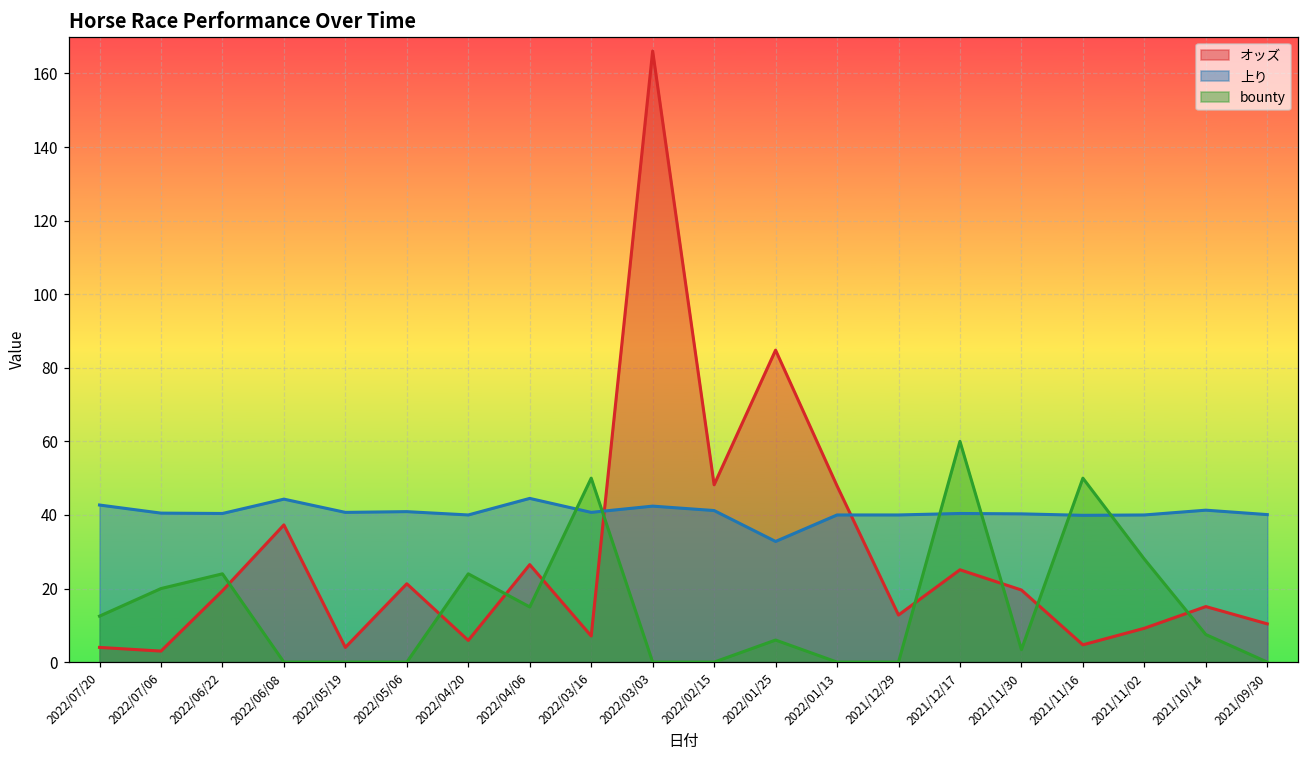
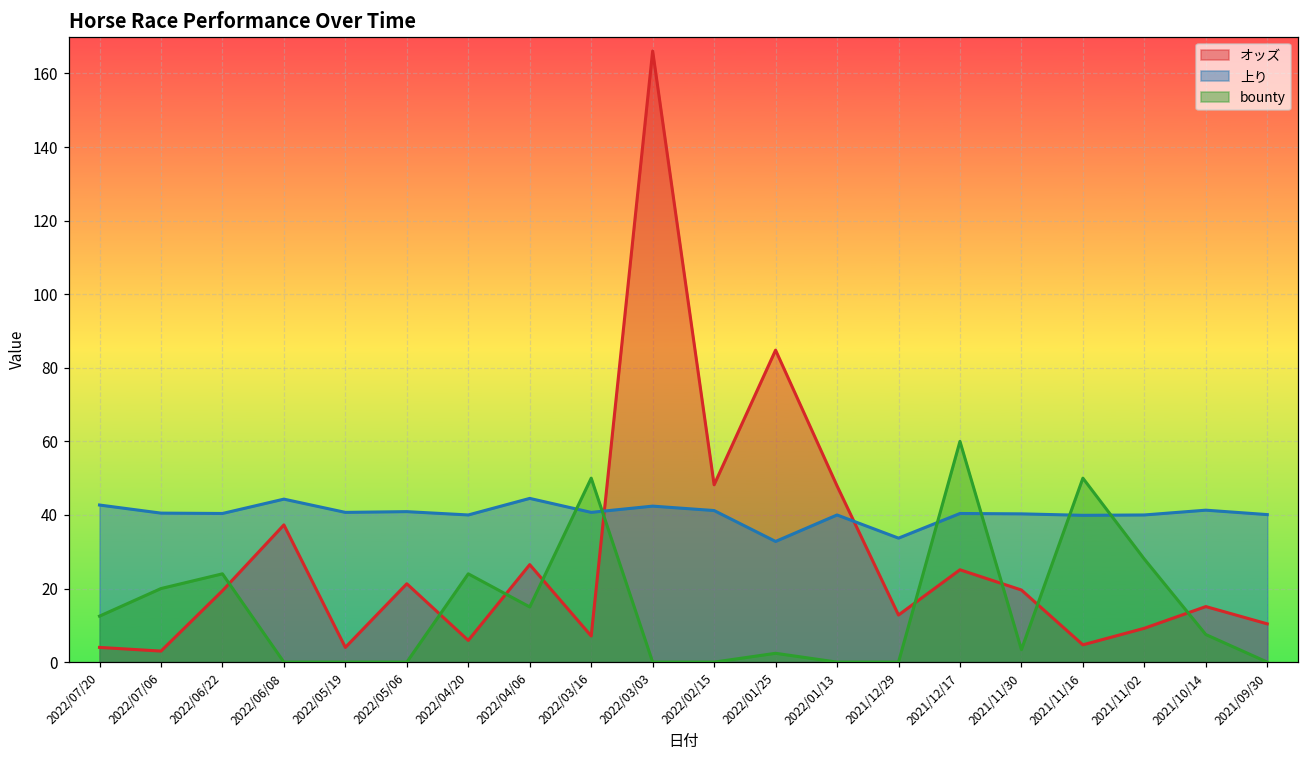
bounty, 2022/01/25: 6 -> 2
上り, 2021/12/29: 40 -> 34
